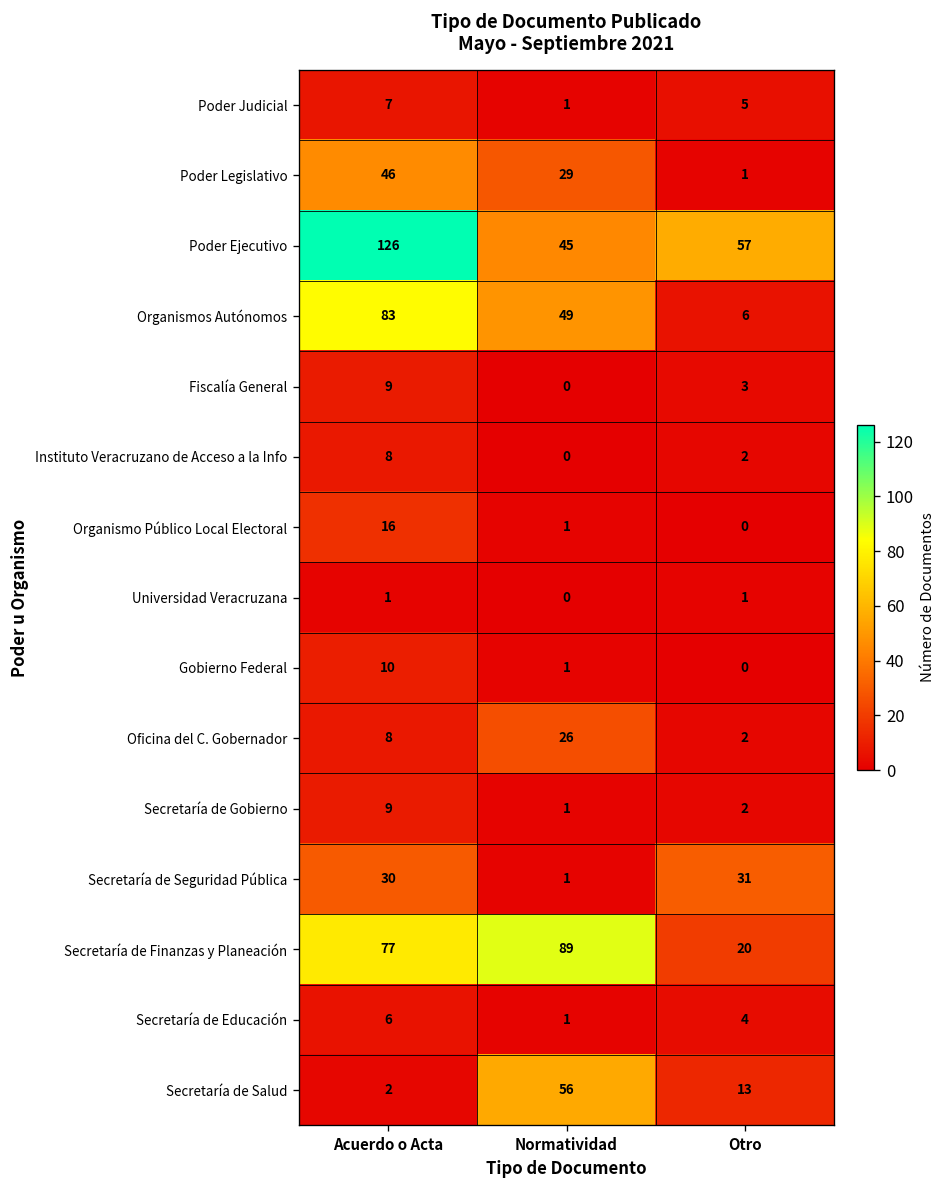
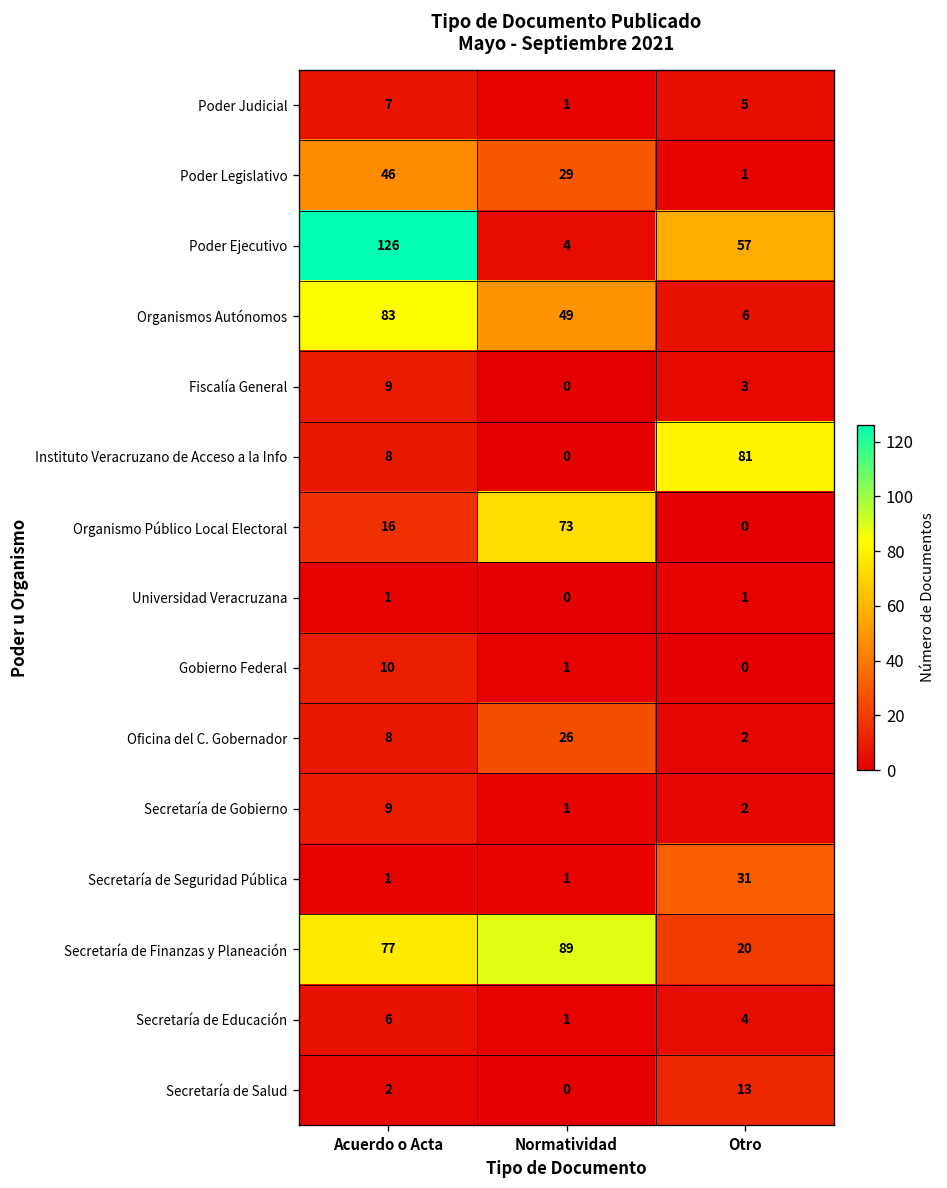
Poder Ejecutivo, Normatividad: 45 -> 4
Instituto Veracruzano de Acceso a la Info, Otro: 2 -> 81
Organismo Público Local Electoral, Normatividad: 1 -> 73
Secretaría de Seguridad Pública, Acuerdo o Acta: 30 -> 1
Secretaría de Salud, Normatividad: 56 -> 0
